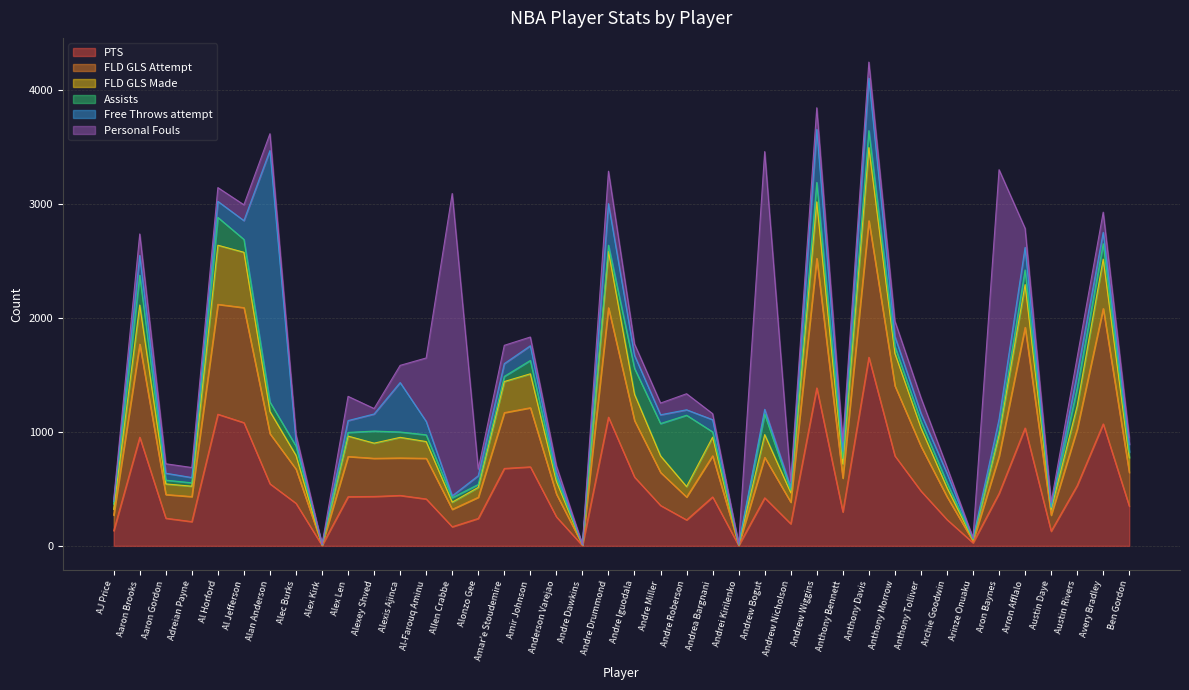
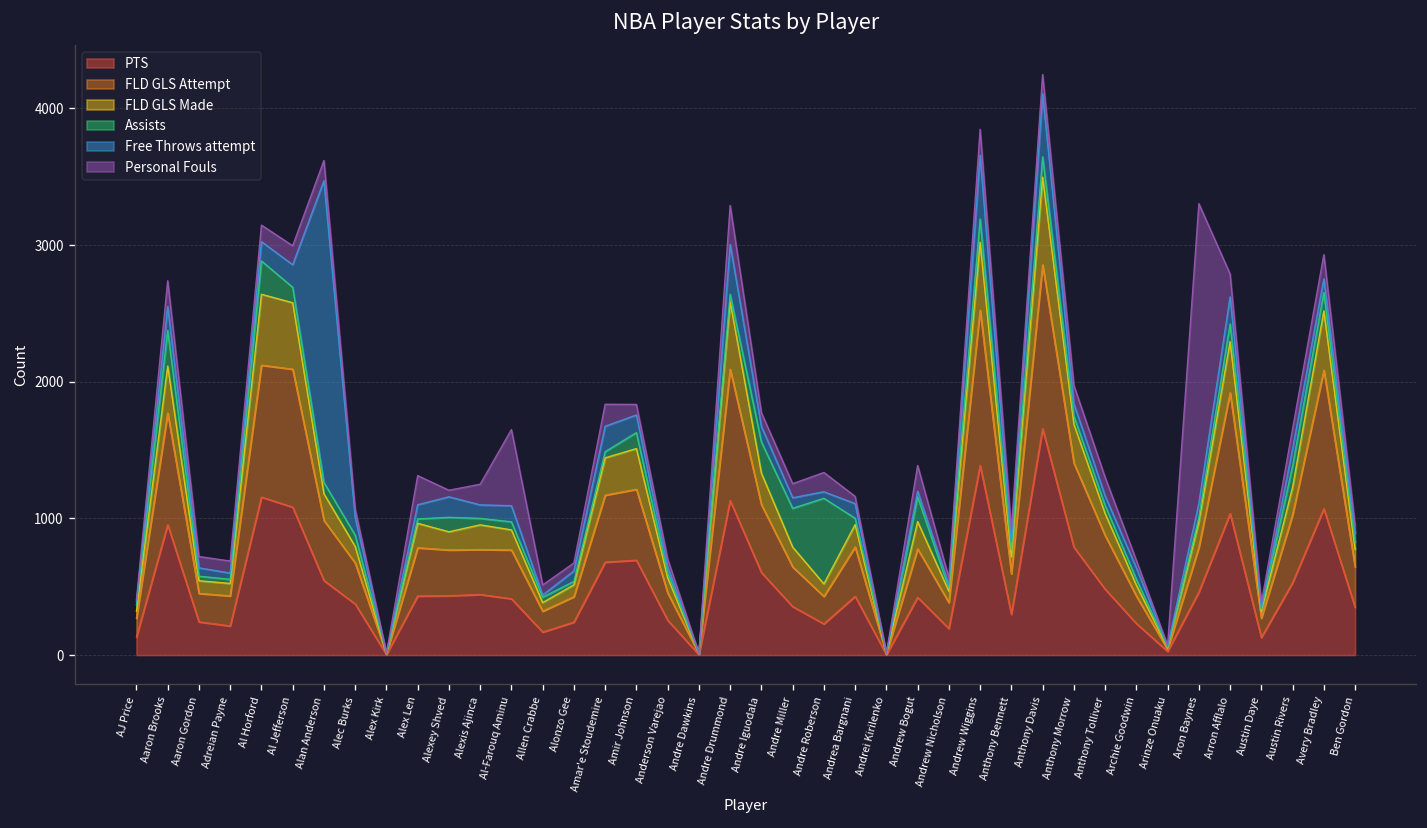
Free Throws attempt, Alec Burks: 40 -> 130
Free Throws attempt, Alexis Ajinca: 430 -> 100
Personal Fouls, Allen Crabbe: 2660 -> 70
Free Throws attempt, Amar'e Stoudemire: 110 -> 190
Personal Fouls, Andrew Bogut: 2260 -> 190
